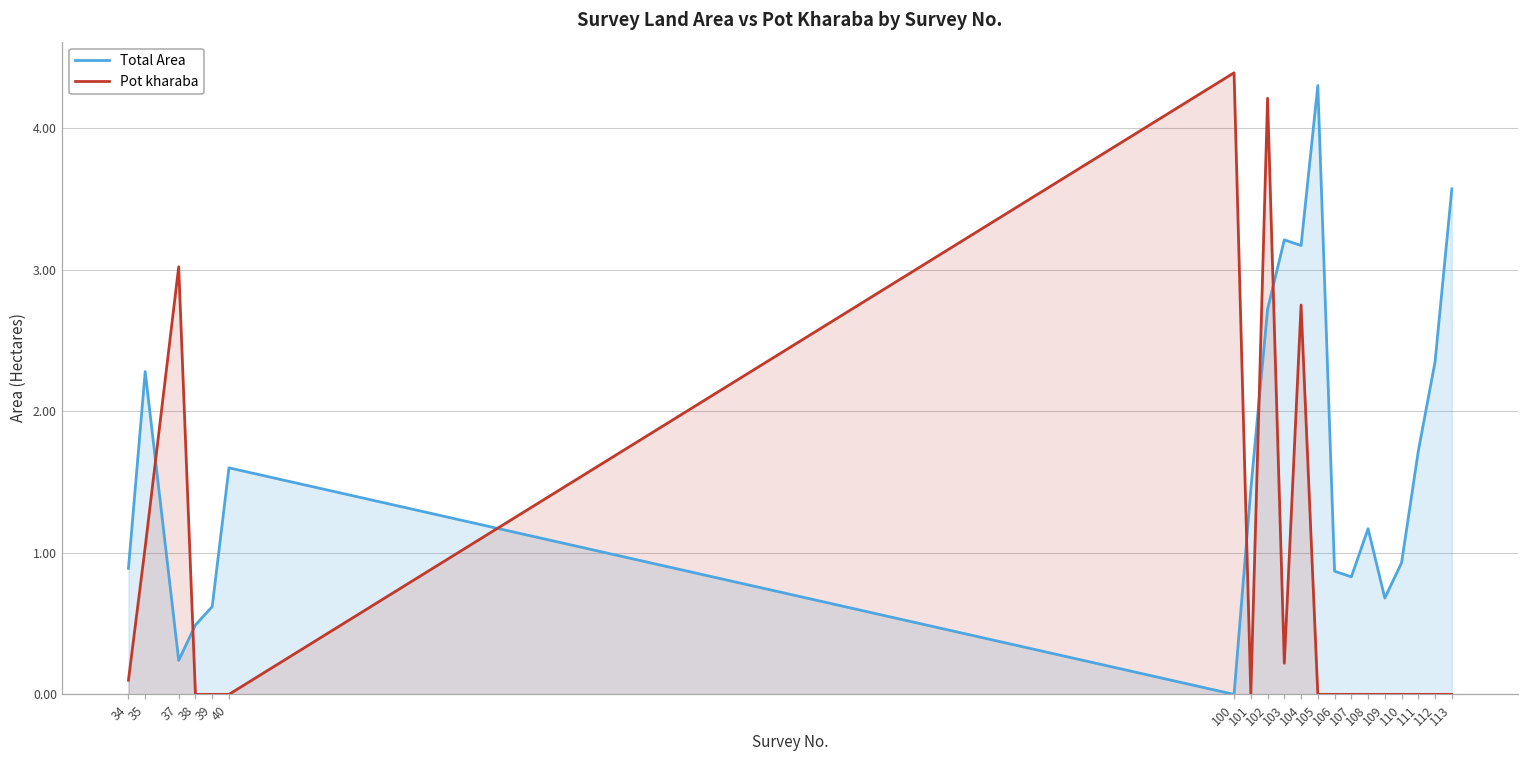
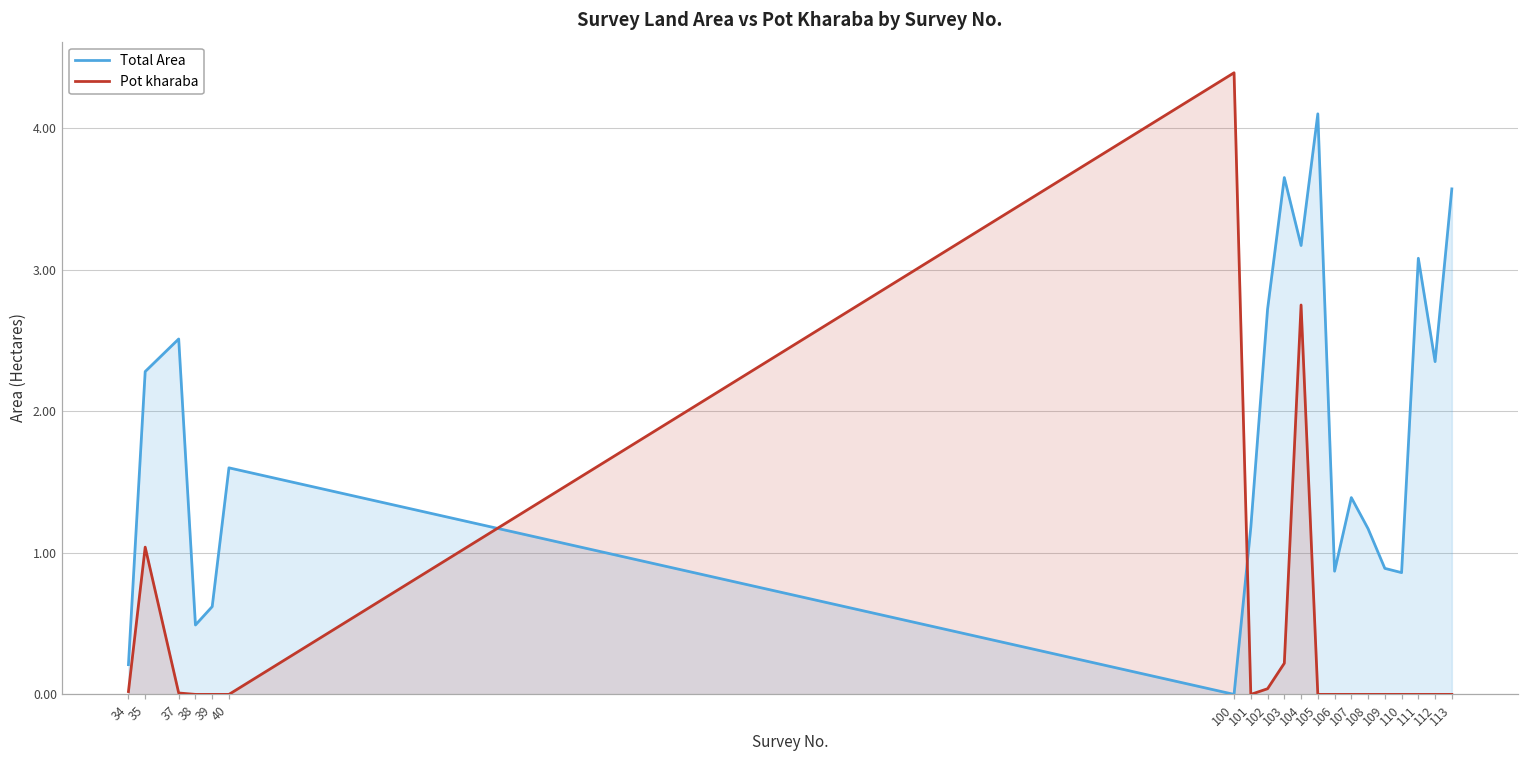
Total Area, 34: 0.89 -> 0.21
Pot kharaba, 34: 0.10 -> 0.02
Total Area, 37: 0.24 -> 2.51
Pot kharaba, 37: 3.02 -> 0.01
Total Area, 101: 1.45 -> 1.18
Pot kharaba, 102: 4.21 -> 0.04
Total Area, 103: 3.21 -> 3.65
Total Area, 105: 4.3 -> 4.1
Total Area, 107: 0.83 -> 1.39
Total Area, 109: 0.68 -> 0.89
Total Area, 110: 0.93 -> 0.86
Total Area, 111: 1.72 -> 3.08
